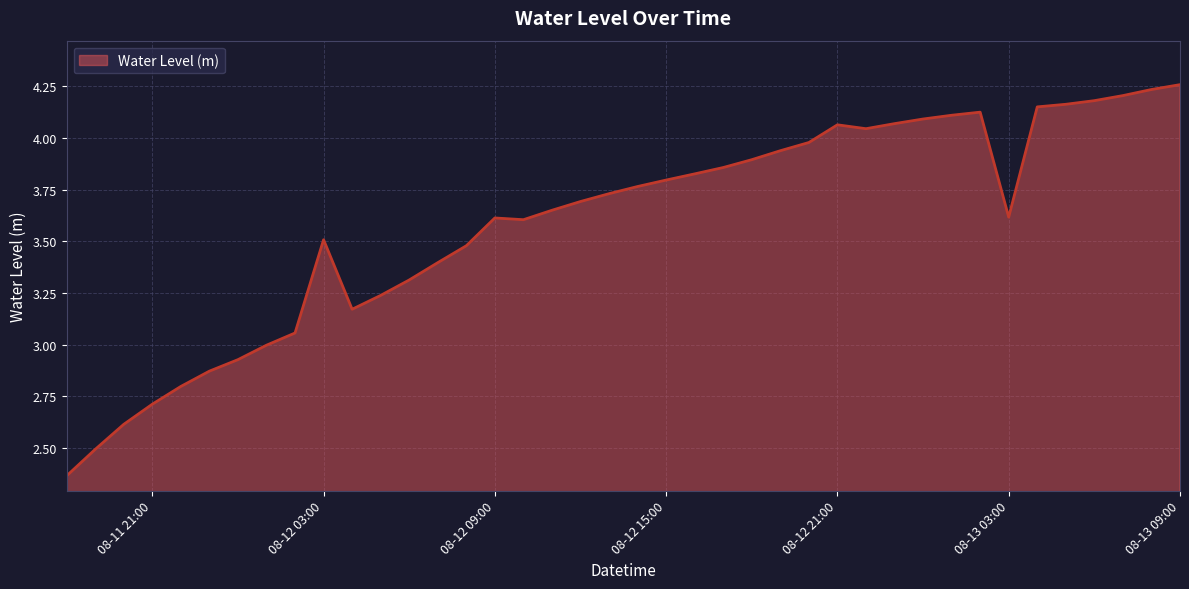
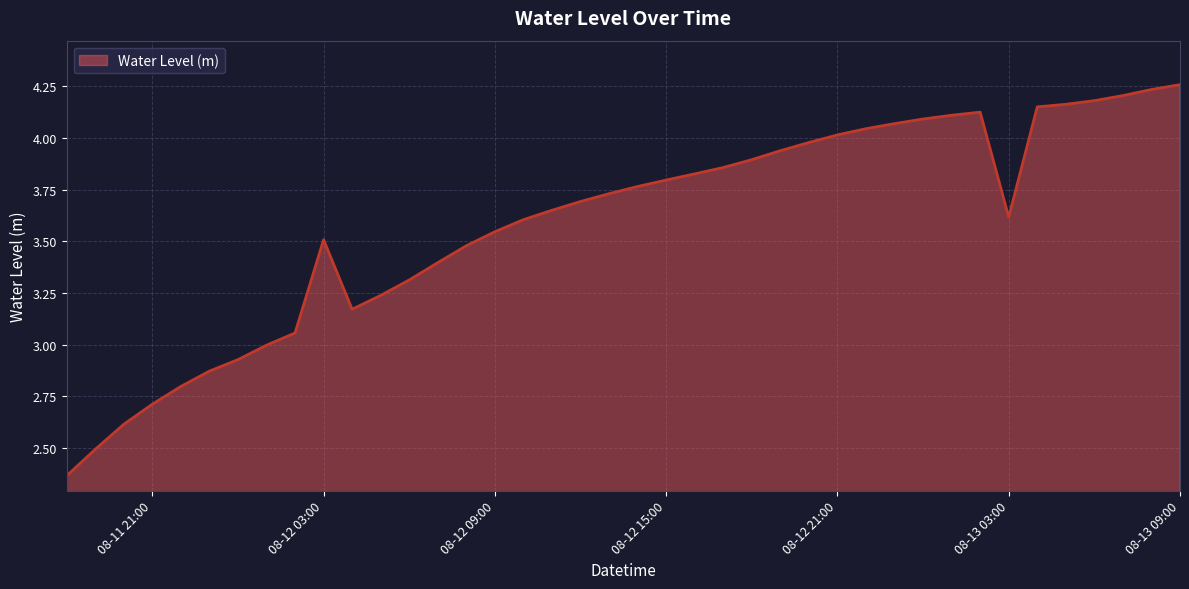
08-12 09:00: 3.61 -> 3.55
08-12 21:00: 4.06 -> 4.01
